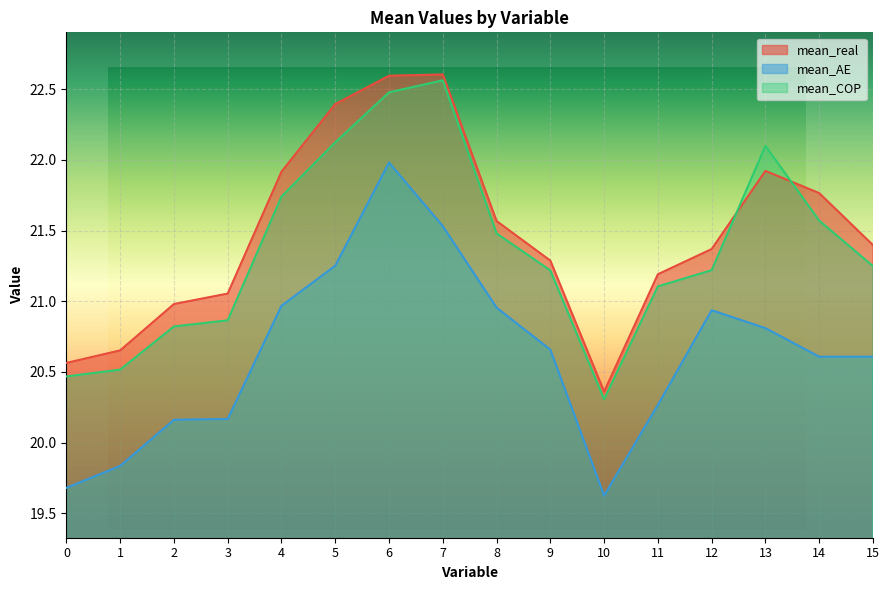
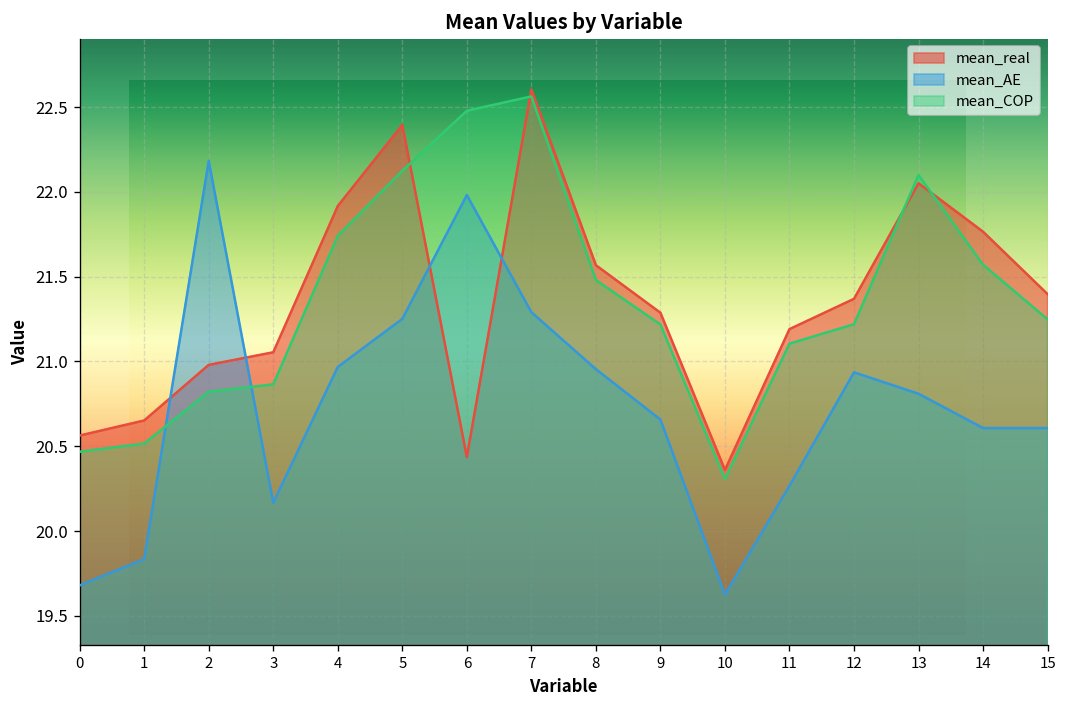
mean_AE, 2: 20.16 -> 22.18
mean_real, 6: 22.60 -> 20.44
mean_AE, 7: 21.53 -> 21.29
mean_real, 13: 21.92 -> 22.05
